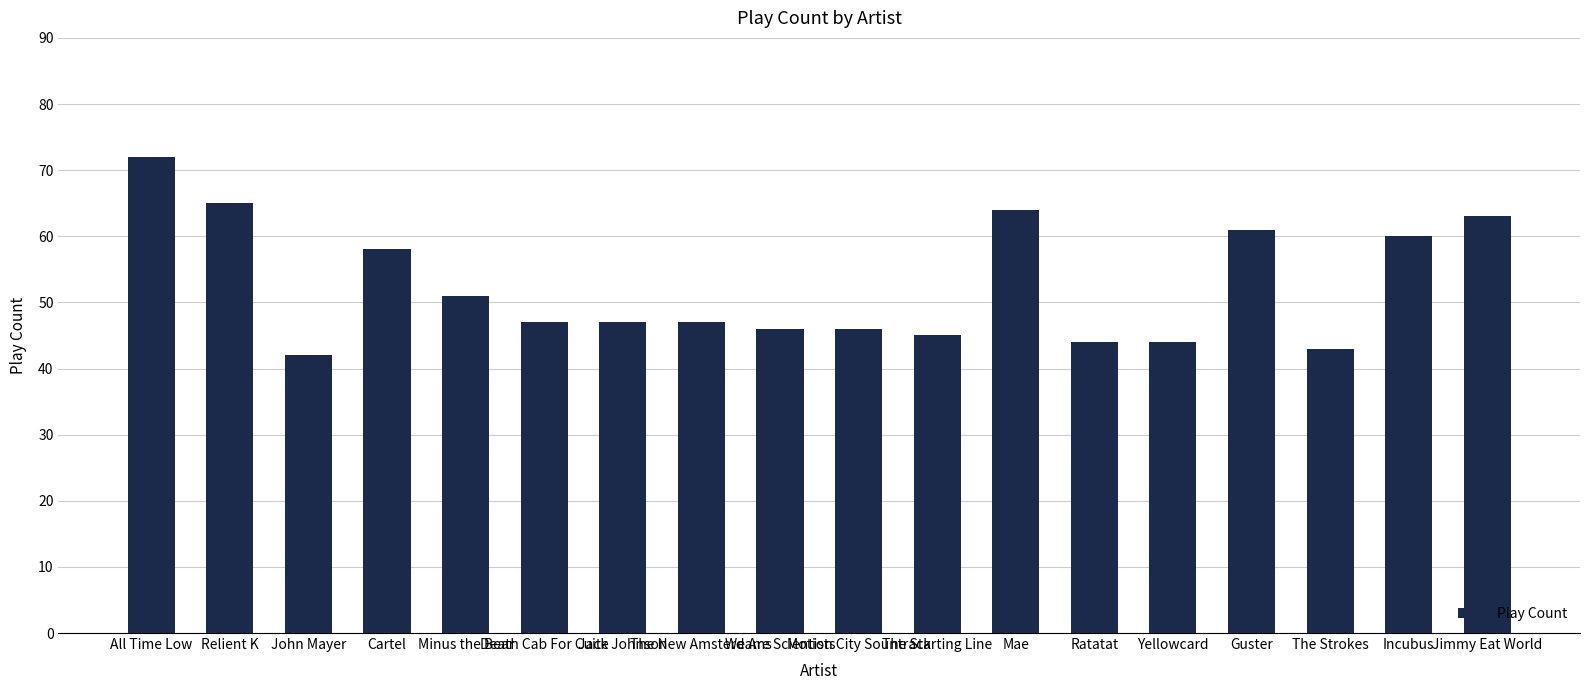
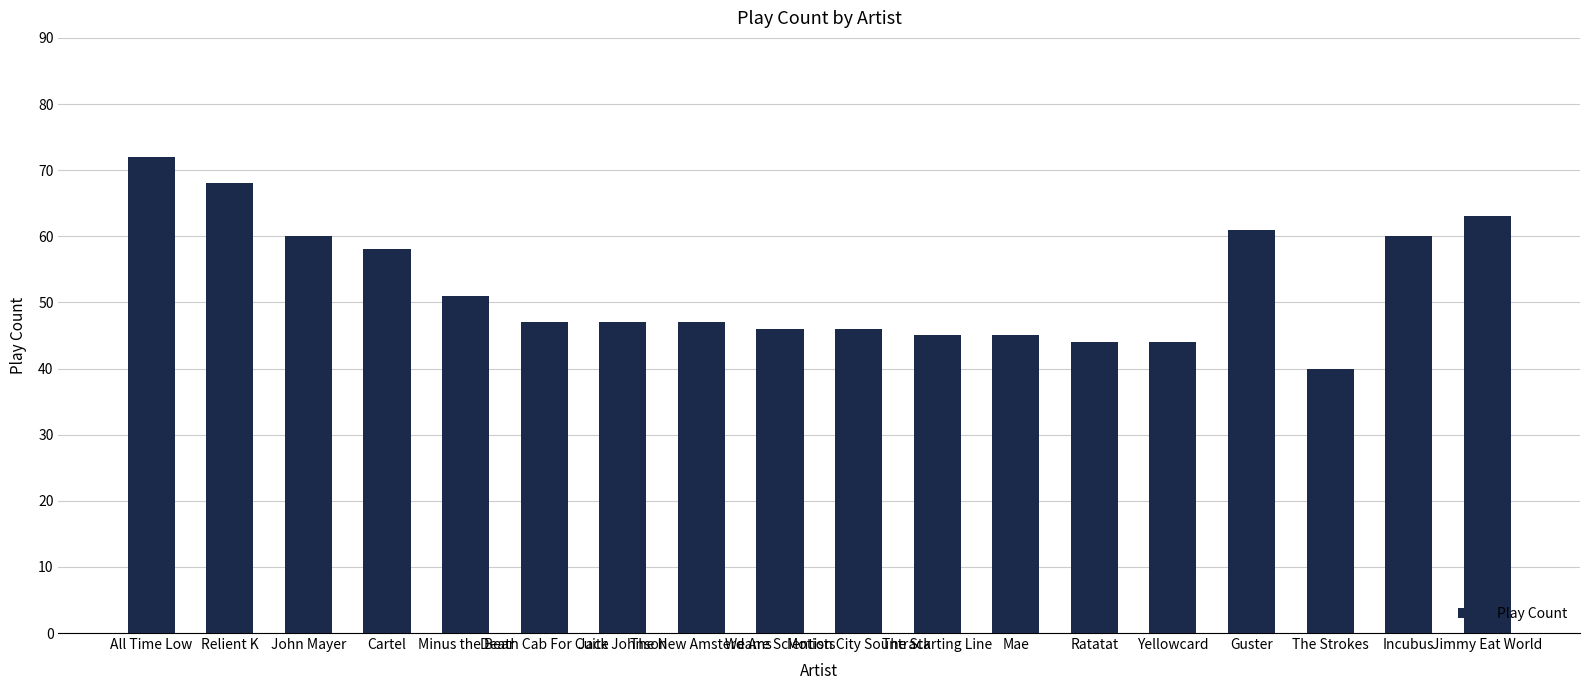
Relient K: 65 -> 68
John Mayer: 42 -> 60
Mae: 64 -> 45
The Strokes: 43 -> 40
